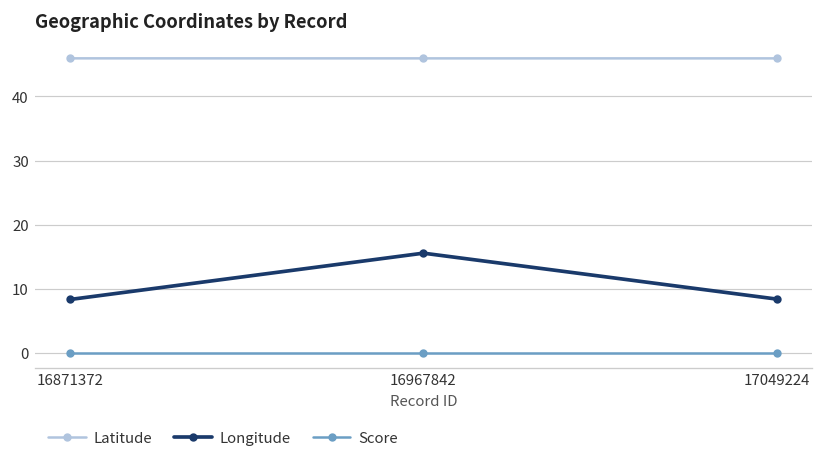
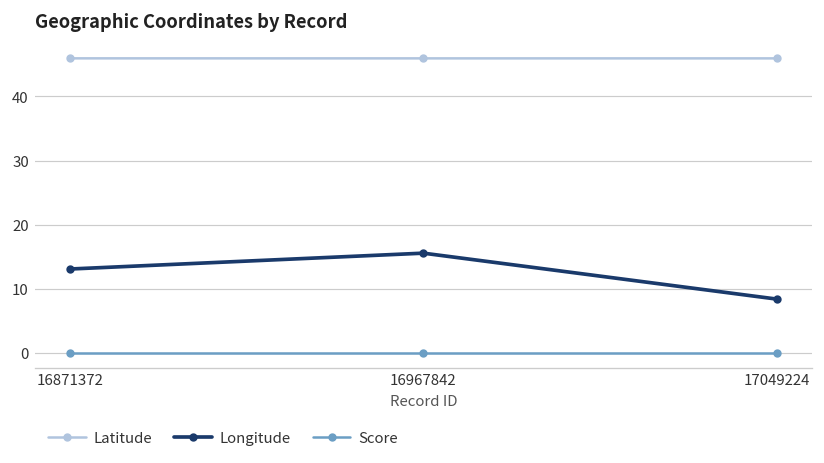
Longitude, 16871372: 8 -> 13
